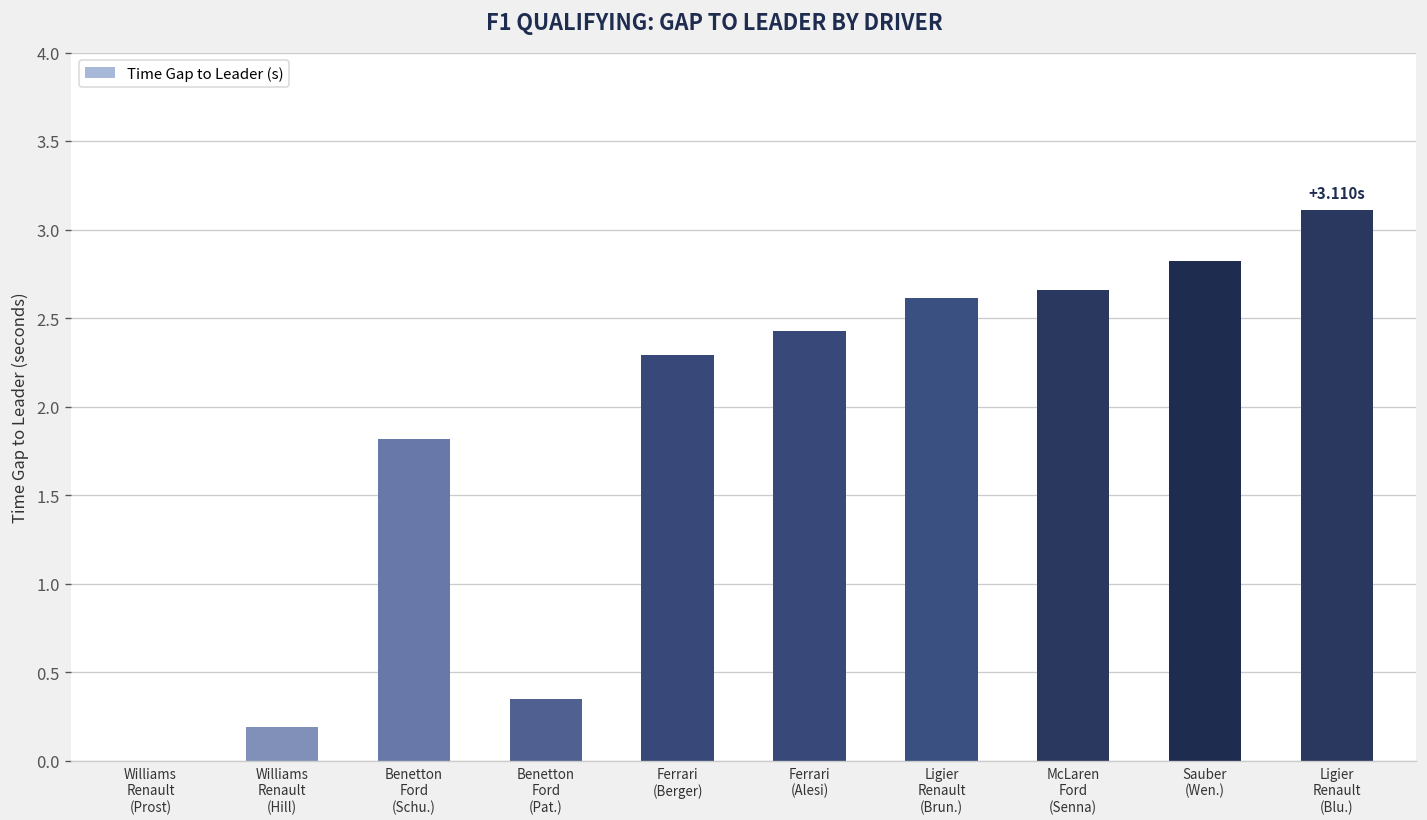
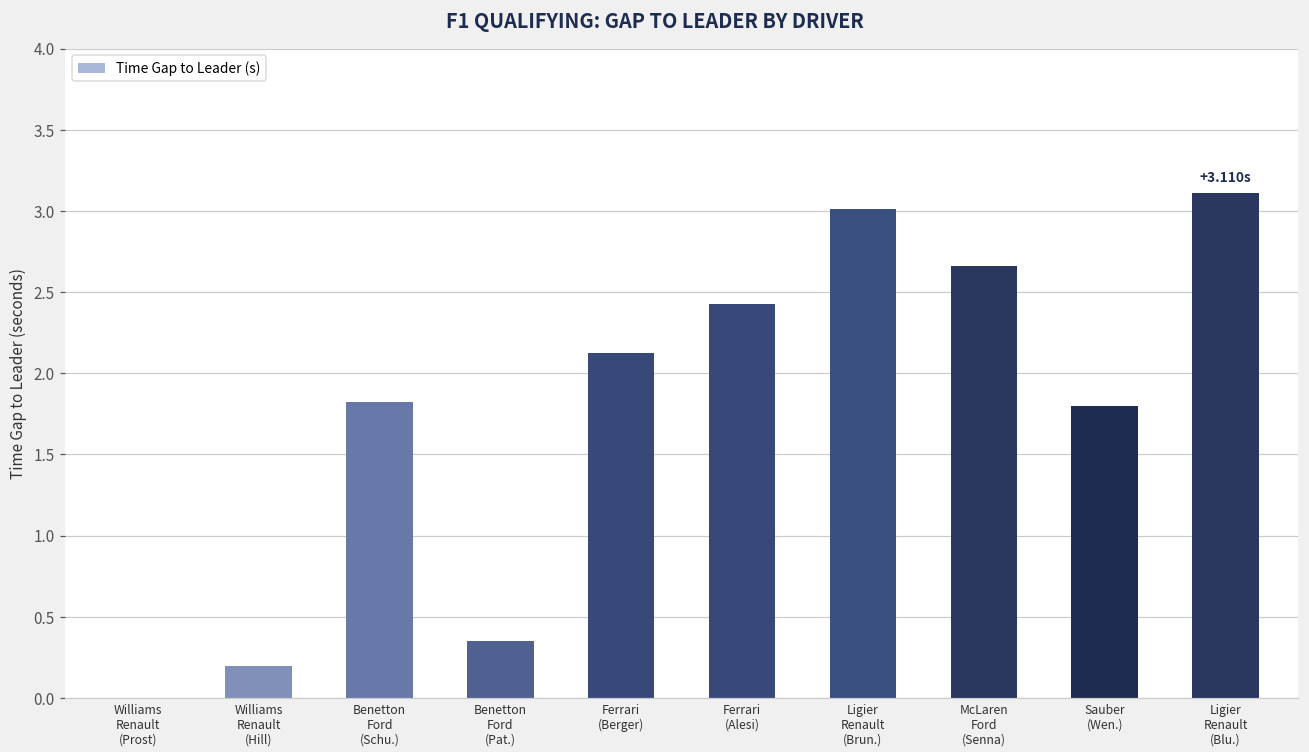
Ferrari (Berger): 2.29 -> 2.13
Ligier Renault (Brun.): 2.62 -> 3.01
Sauber (Wen.): 2.83 -> 1.80
